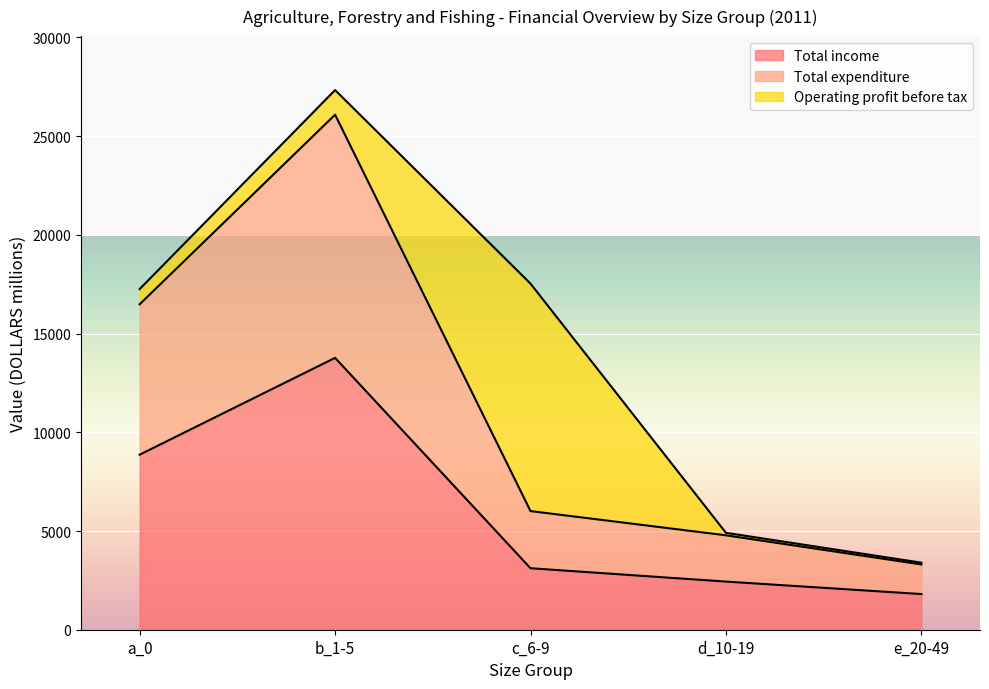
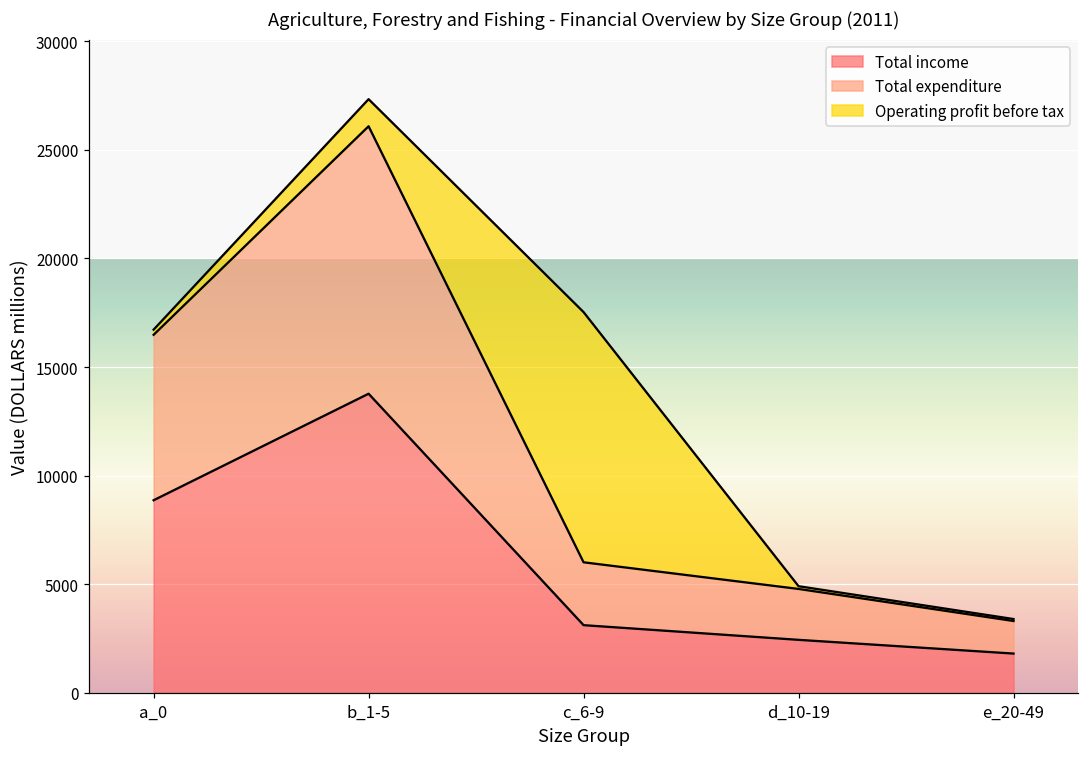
Operating profit before tax, a_0: 800 -> 200
